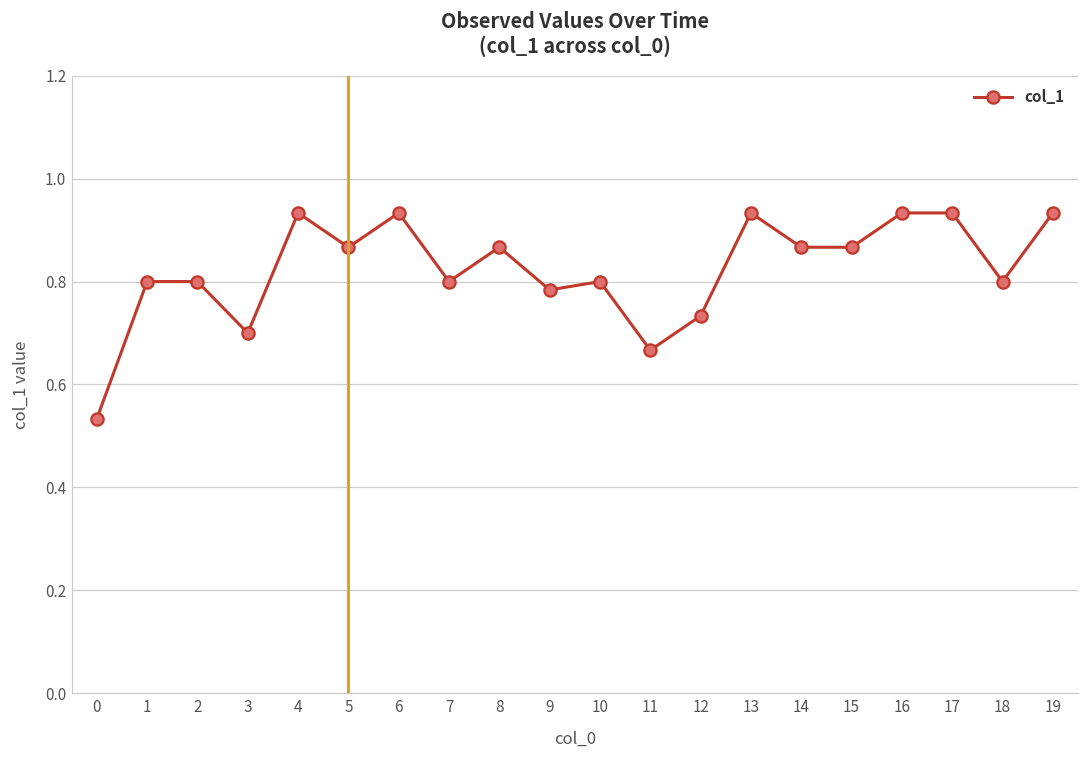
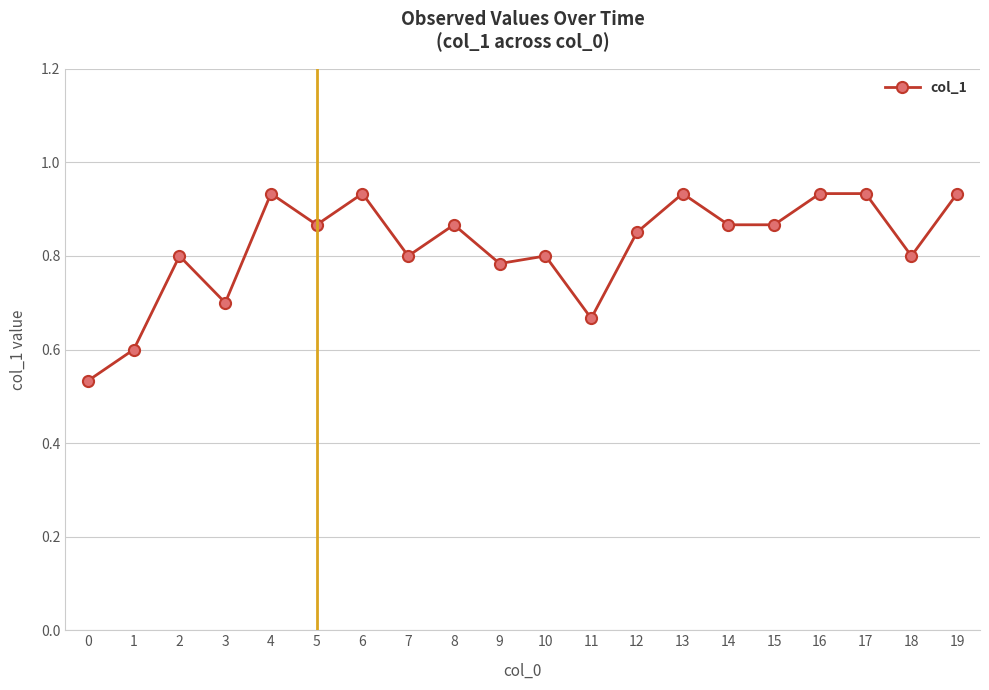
1: 0.8 -> 0.6
12: 0.73 -> 0.85
